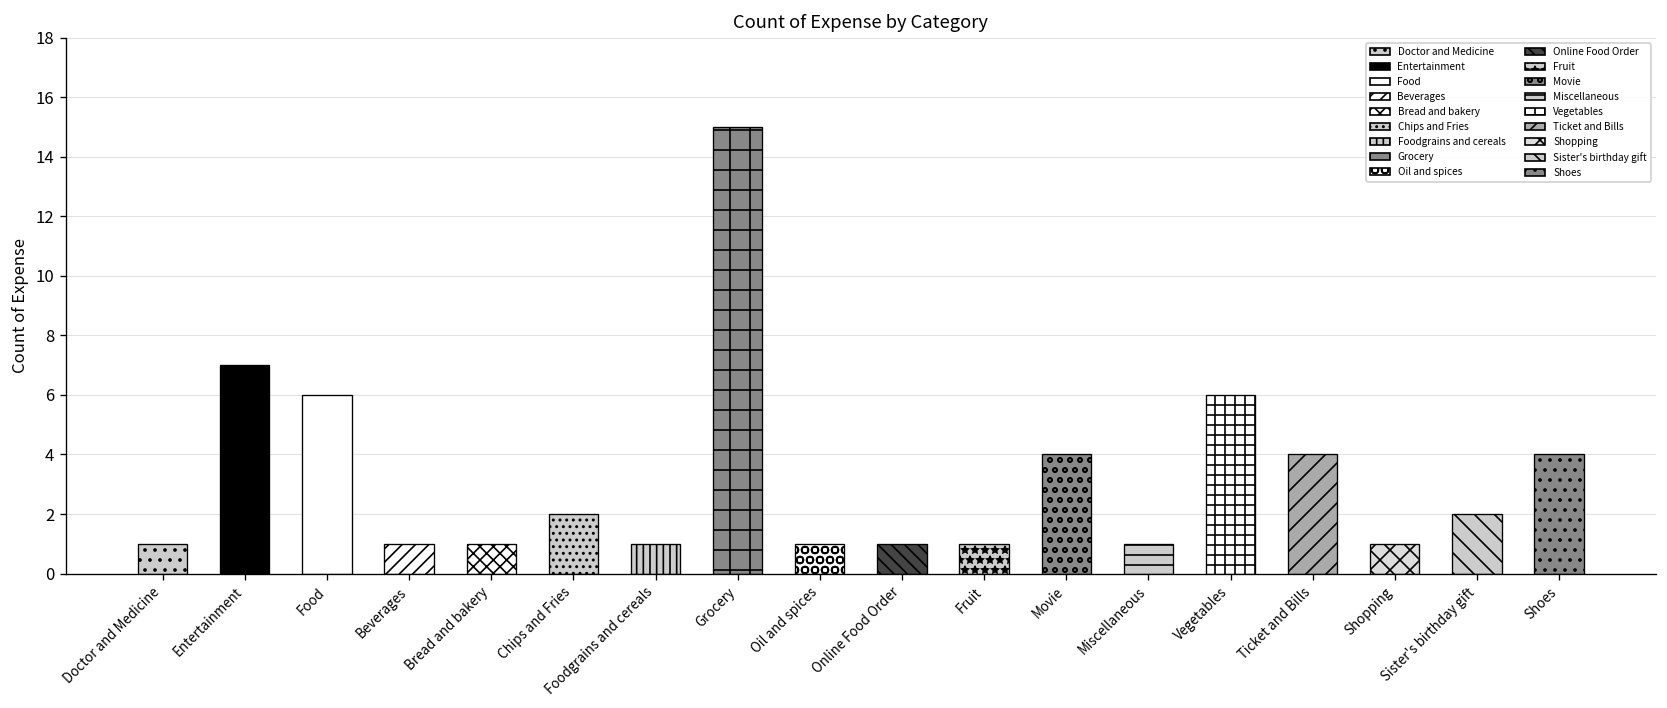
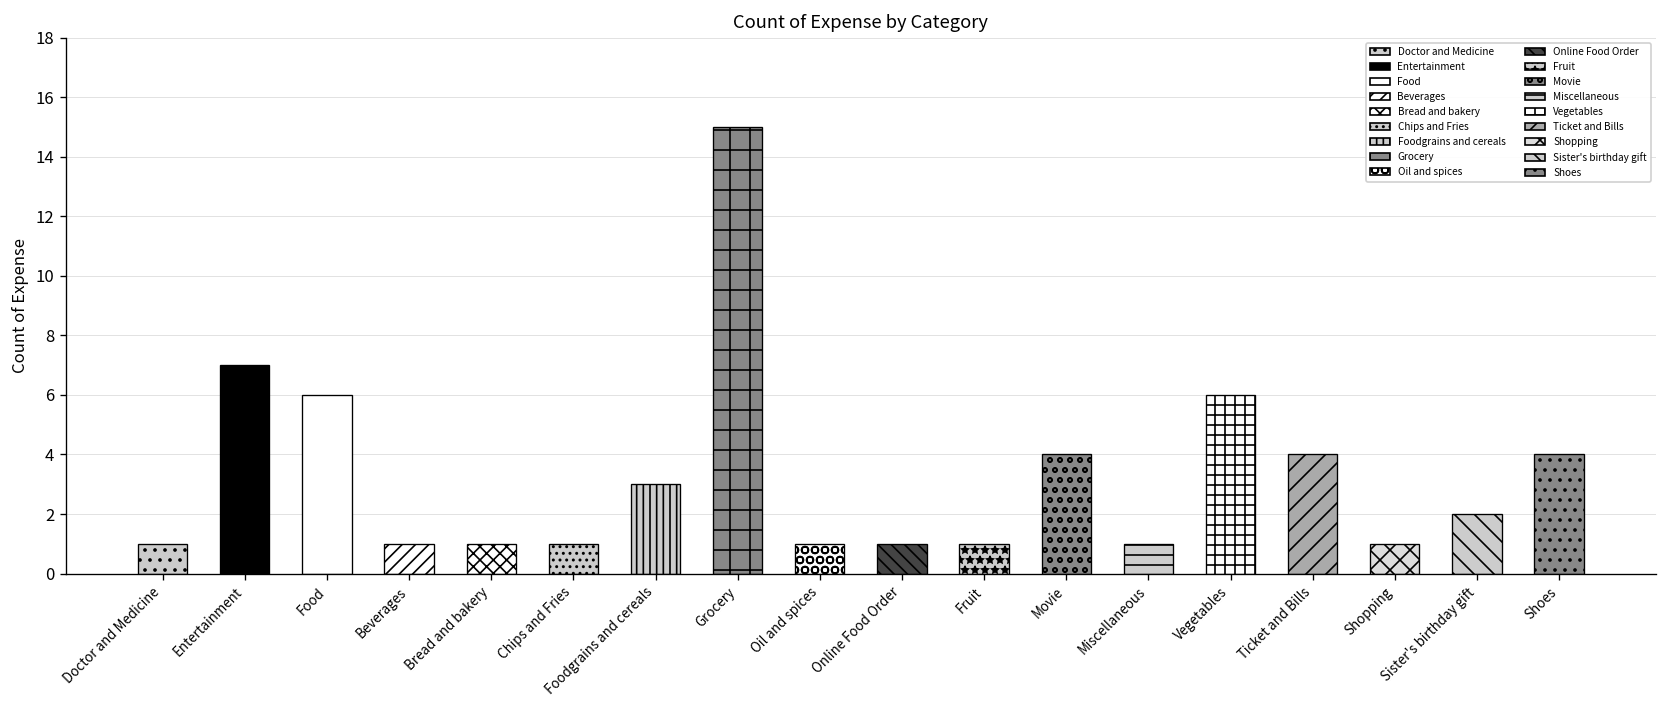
Chips and Fries: 2 -> 1
Foodgrains and cereals: 1 -> 3
